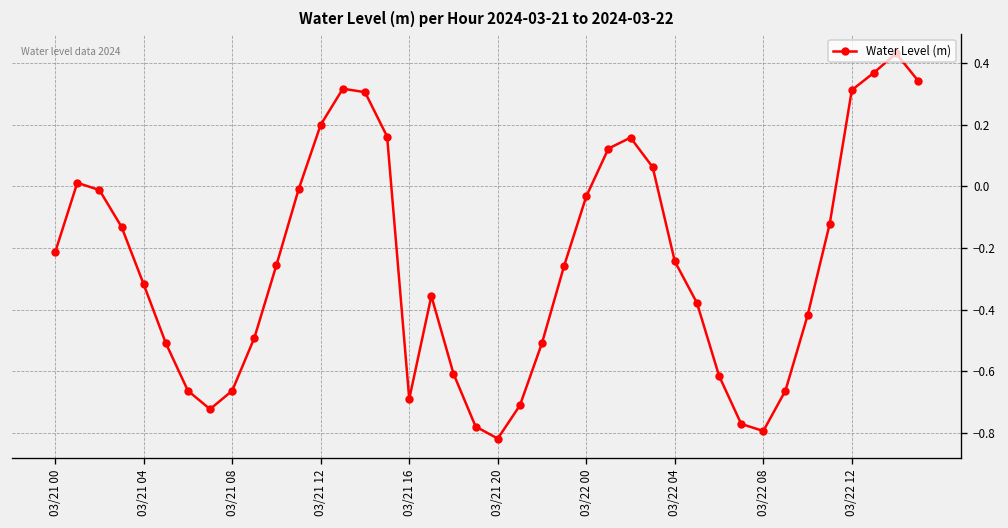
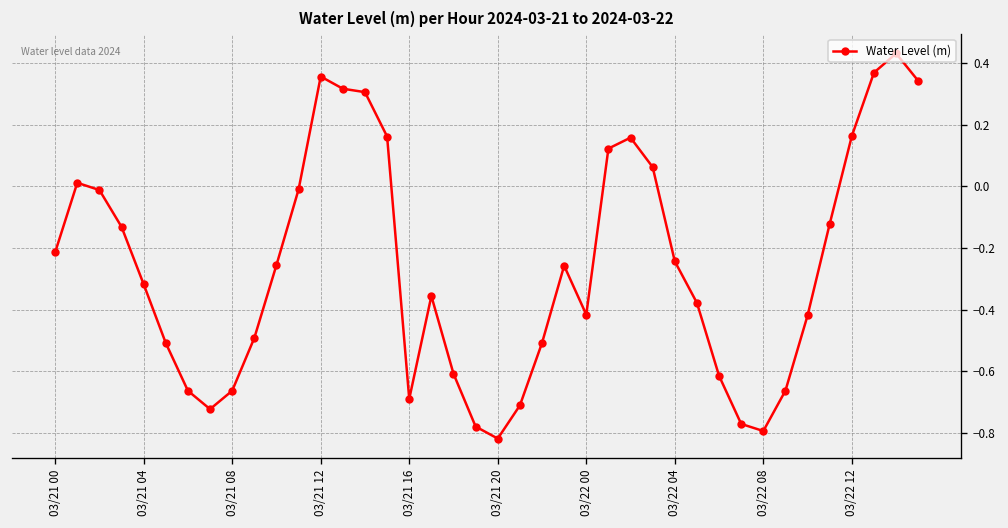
03/21 12: 0.20 -> 0.36
03/22 00: -0.03 -> -0.42
03/22 12: 0.31 -> 0.16
